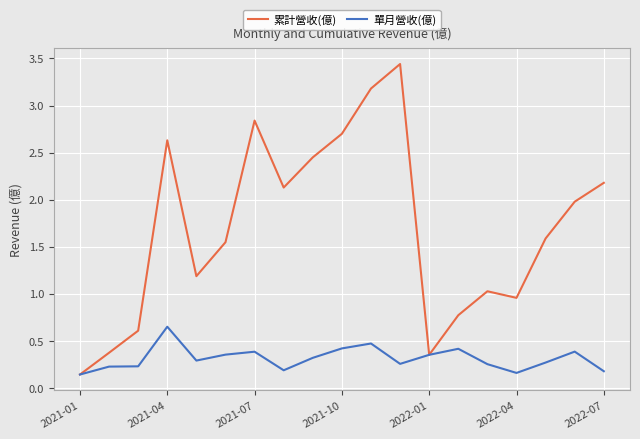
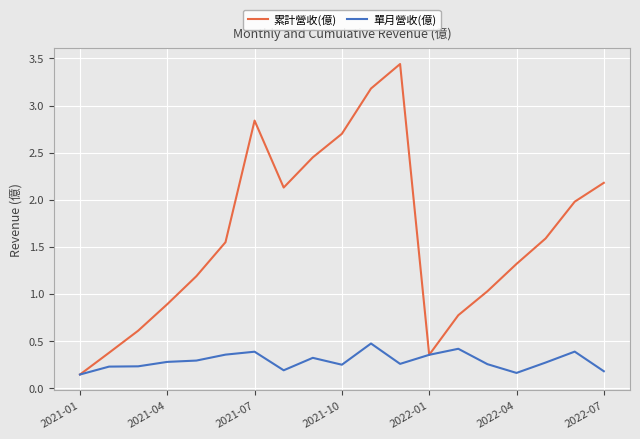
累計營收(億), 2021-04: 2.6 -> 0.9
單月營收(億), 2021-04: 0.7 -> 0.3
單月營收(億), 2021-10: 0.4 -> 0.3
累計營收(億), 2022-04: 1.0 -> 1.3
